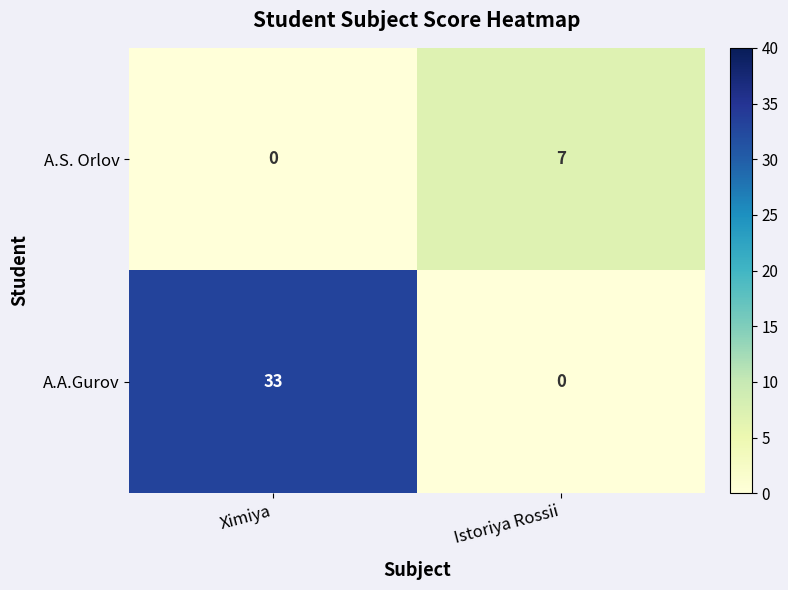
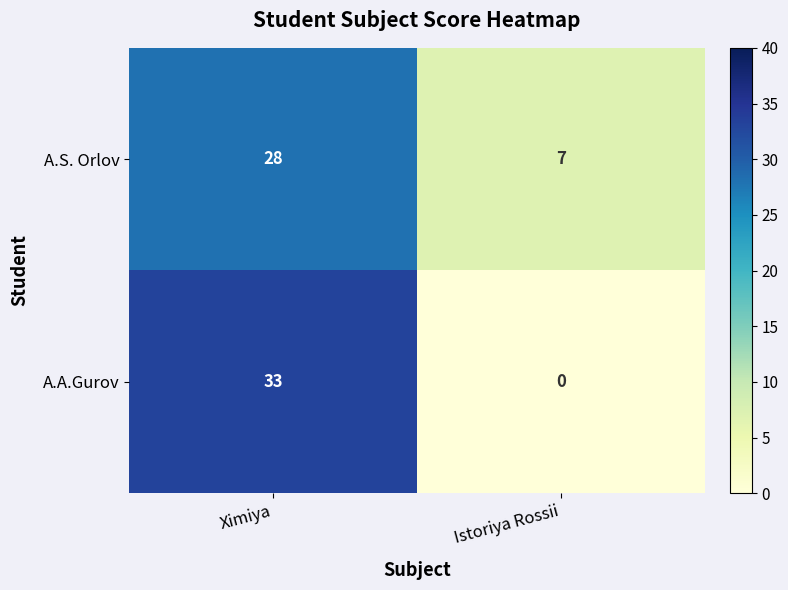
A.S. Orlov, Ximiya: 0 -> 28
